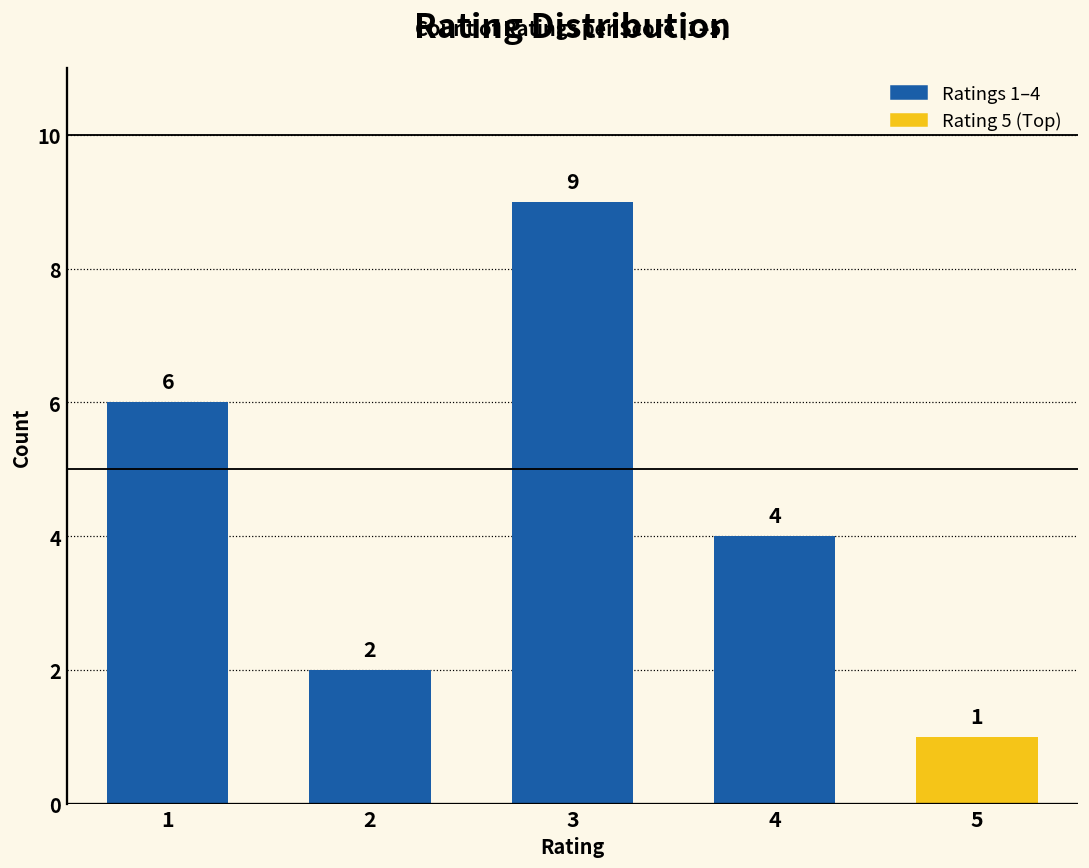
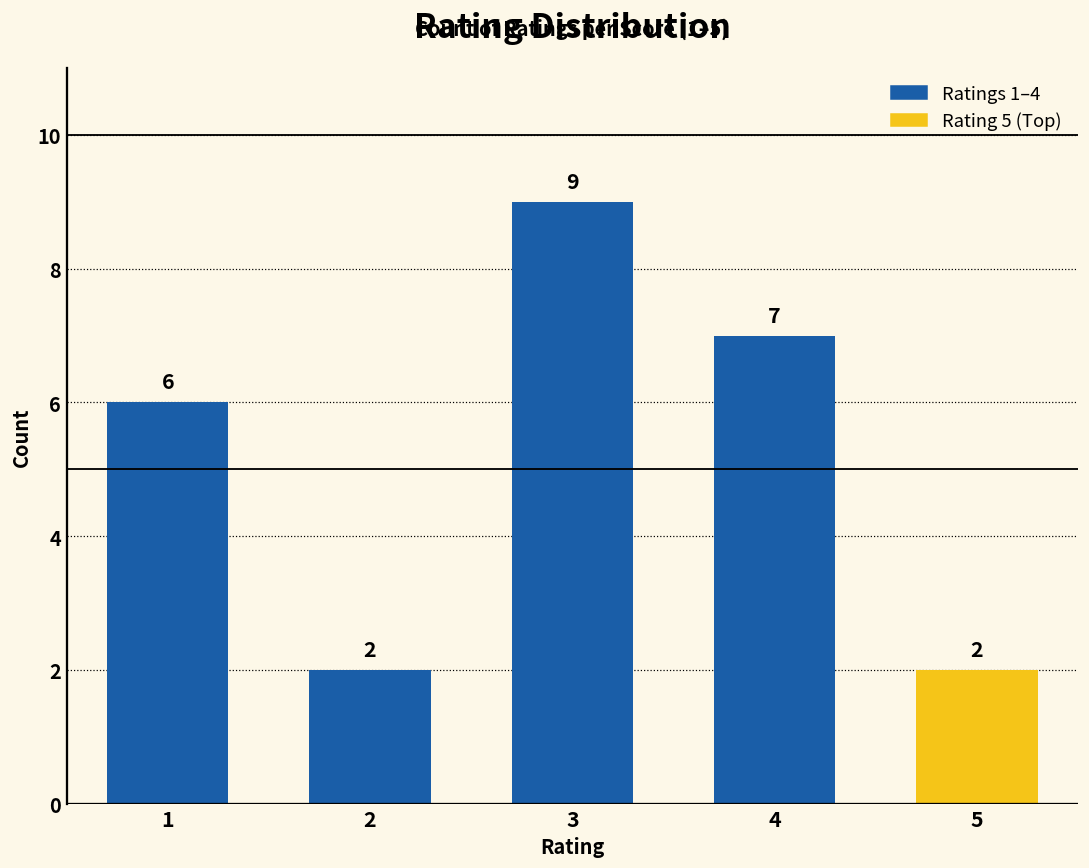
4: 4 -> 7
5: 1 -> 2
